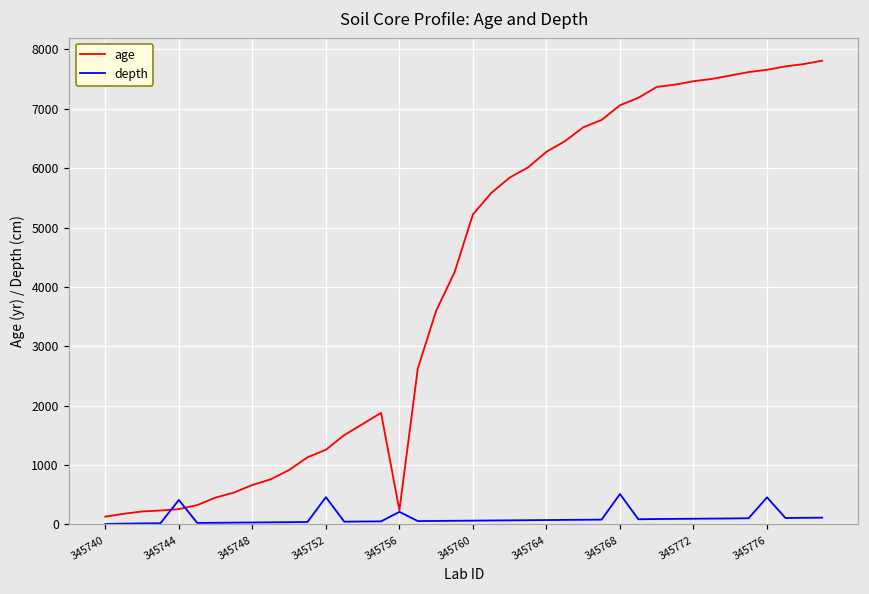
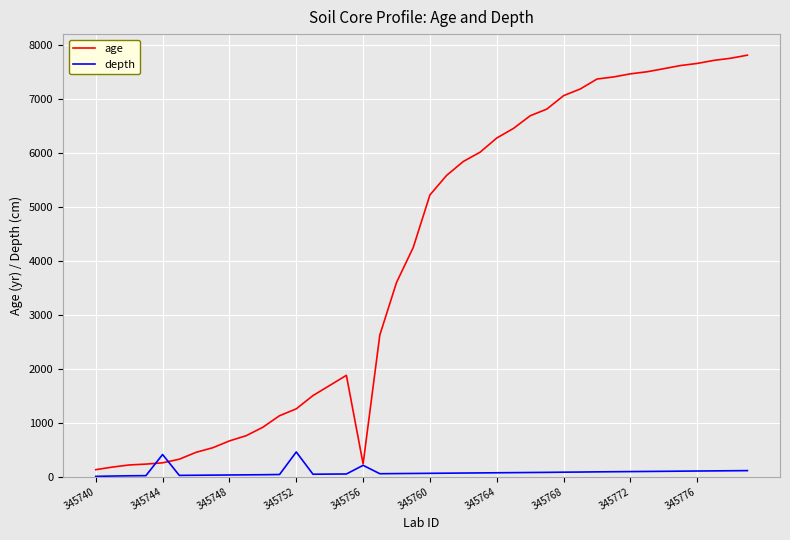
depth, 345768: 500 -> 100
depth, 345776: 500 -> 100
